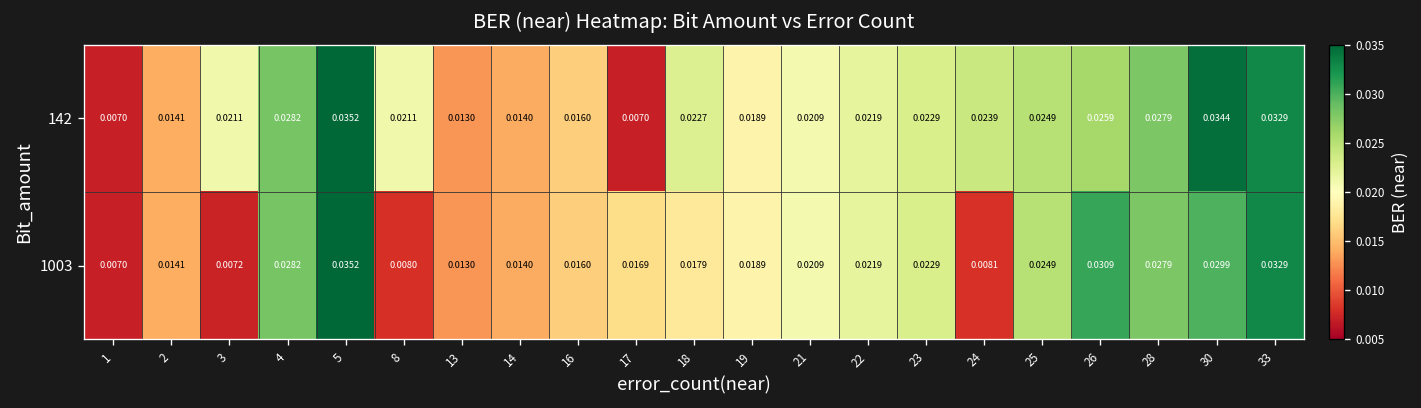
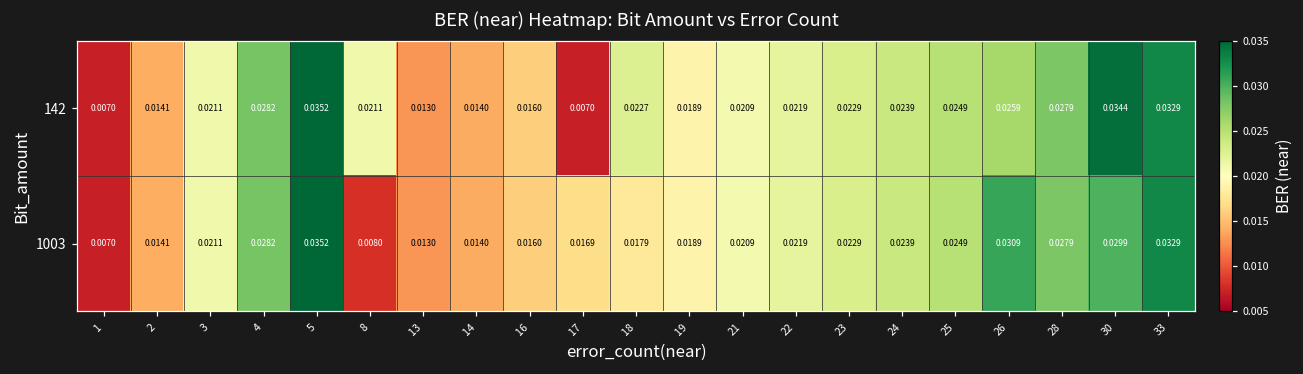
1003, 3: 0.0072 -> 0.0211
1003, 24: 0.0081 -> 0.0239
